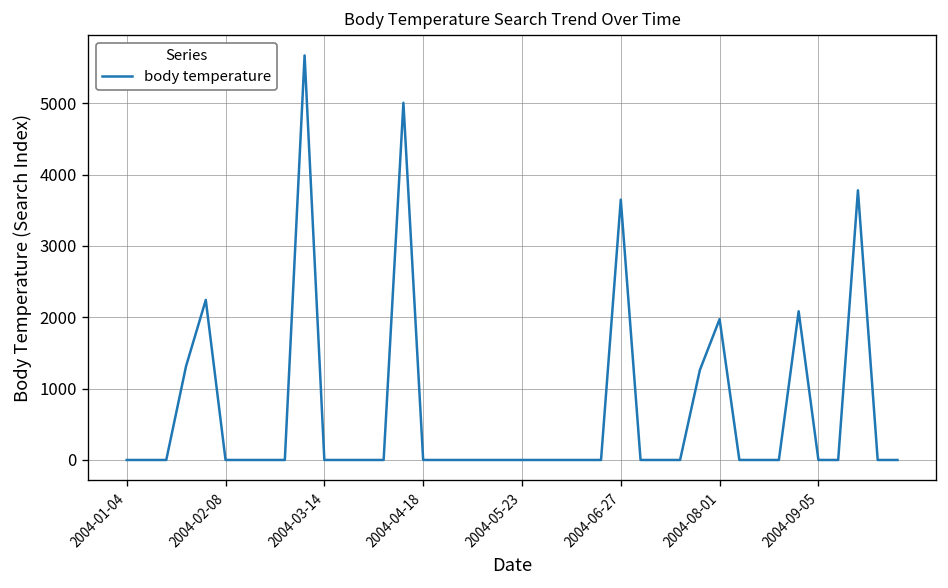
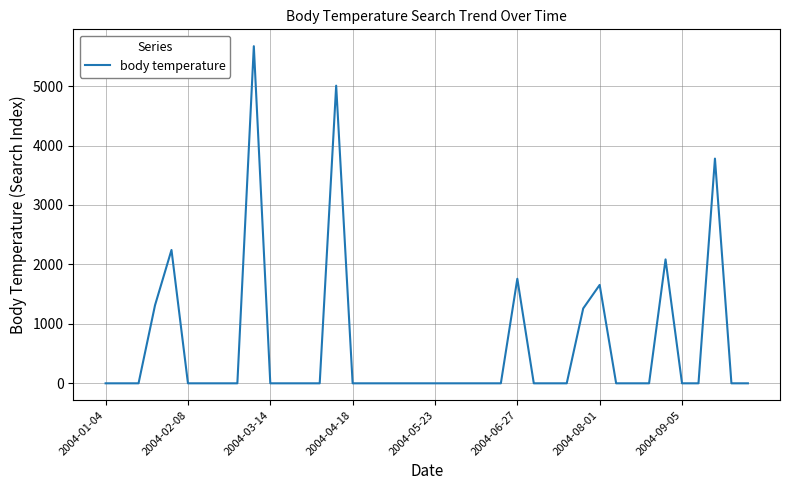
2004-06-27: 3600 -> 1800
2004-08-01: 2000 -> 1700
